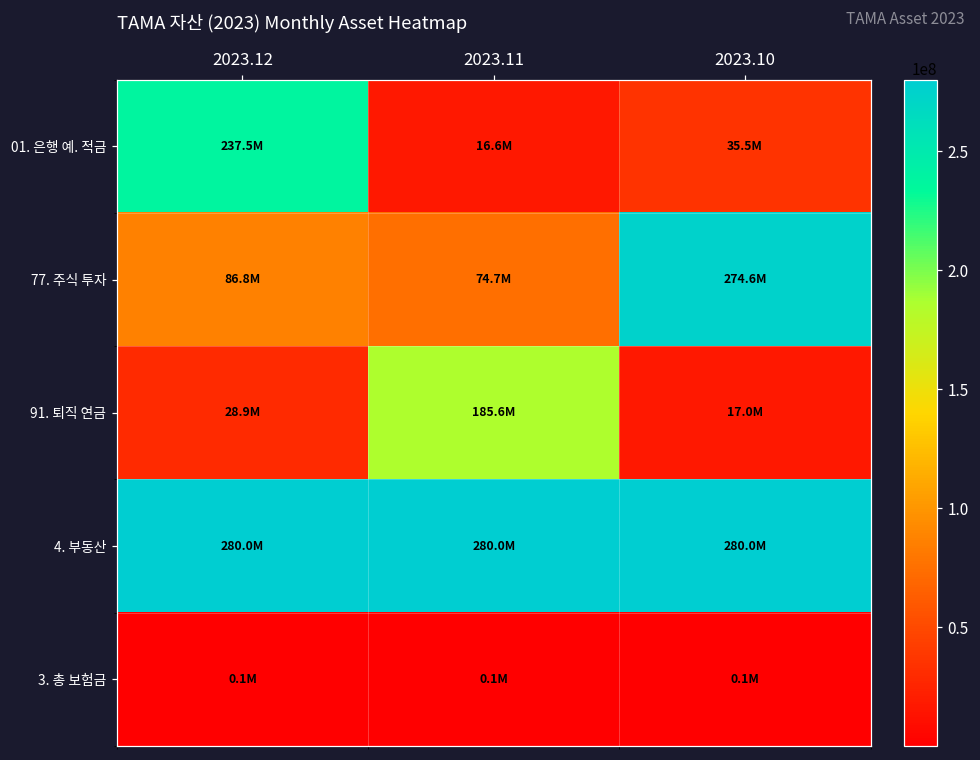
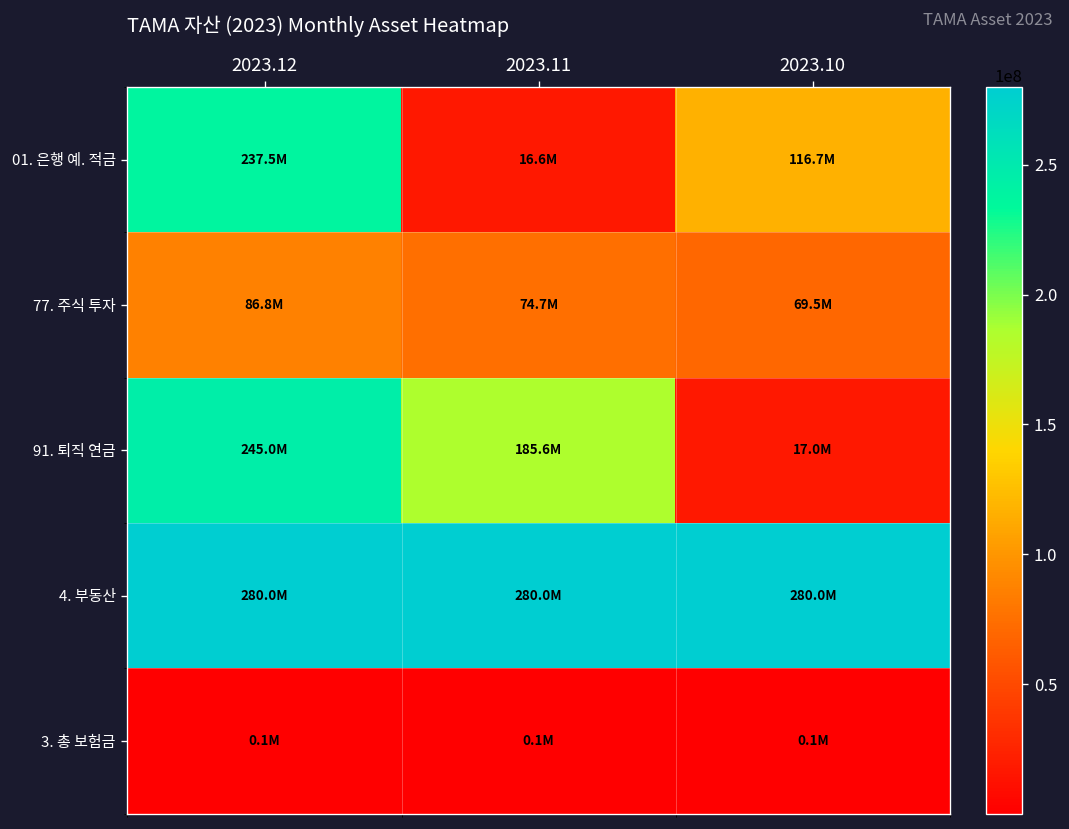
01. 은행 예. 적금, 2023.10: 35.5M -> 116.7M
77. 주식 투자, 2023.10: 274.6M -> 69.5M
91. 퇴직 연금, 2023.12: 28.9M -> 245.0M
